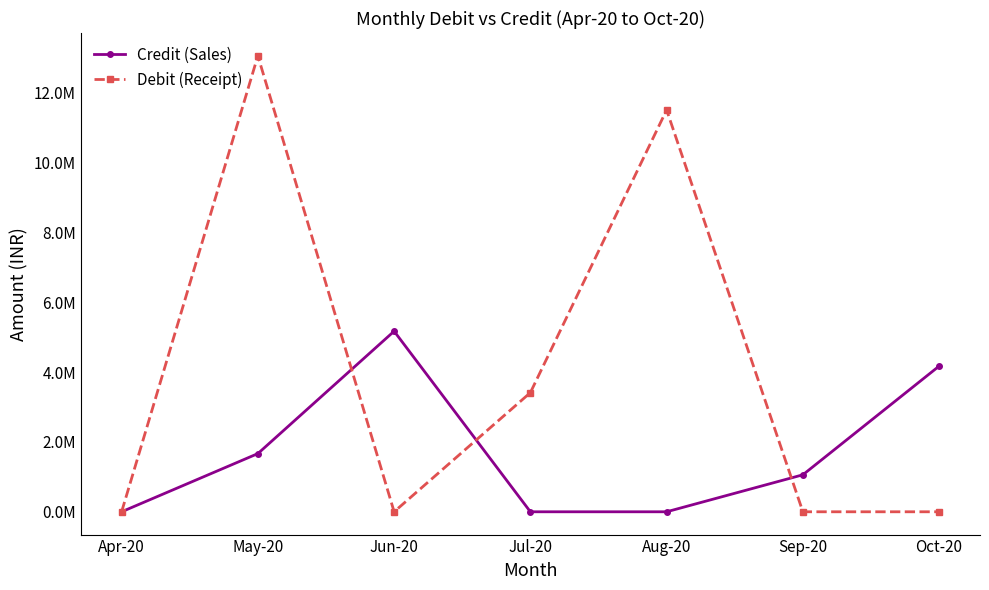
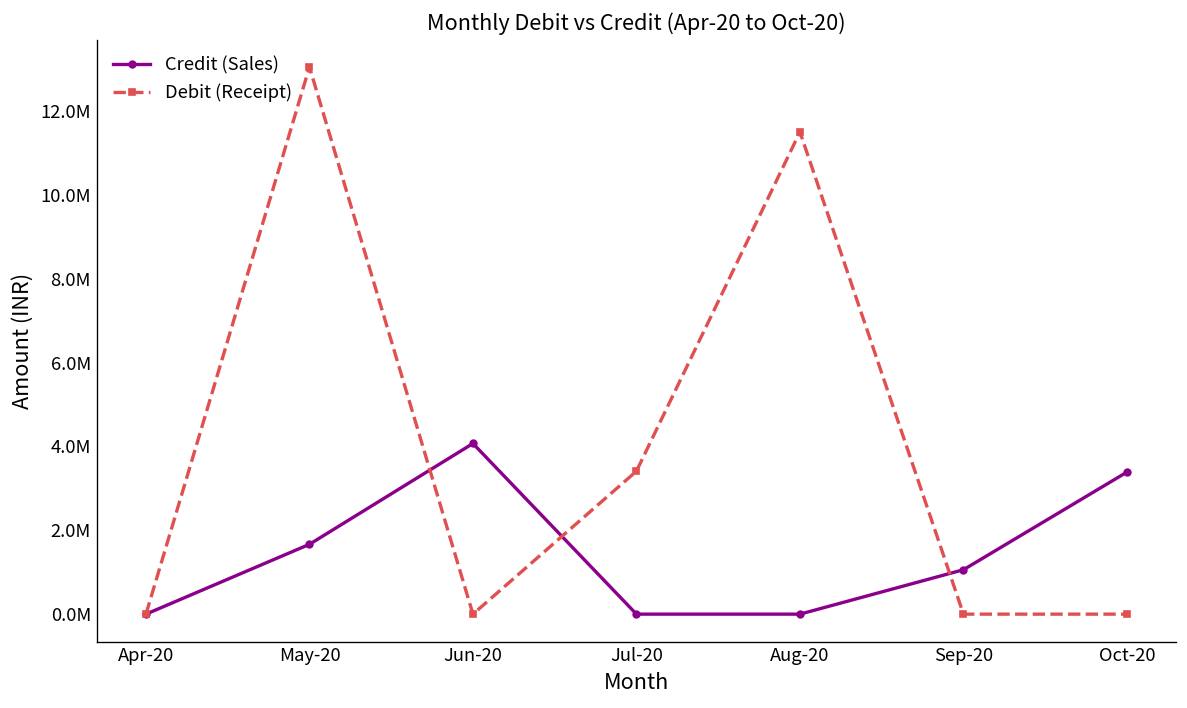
Credit (Sales), Jun-20: 5200000 -> 4100000
Credit (Sales), Oct-20: 4200000 -> 3400000
